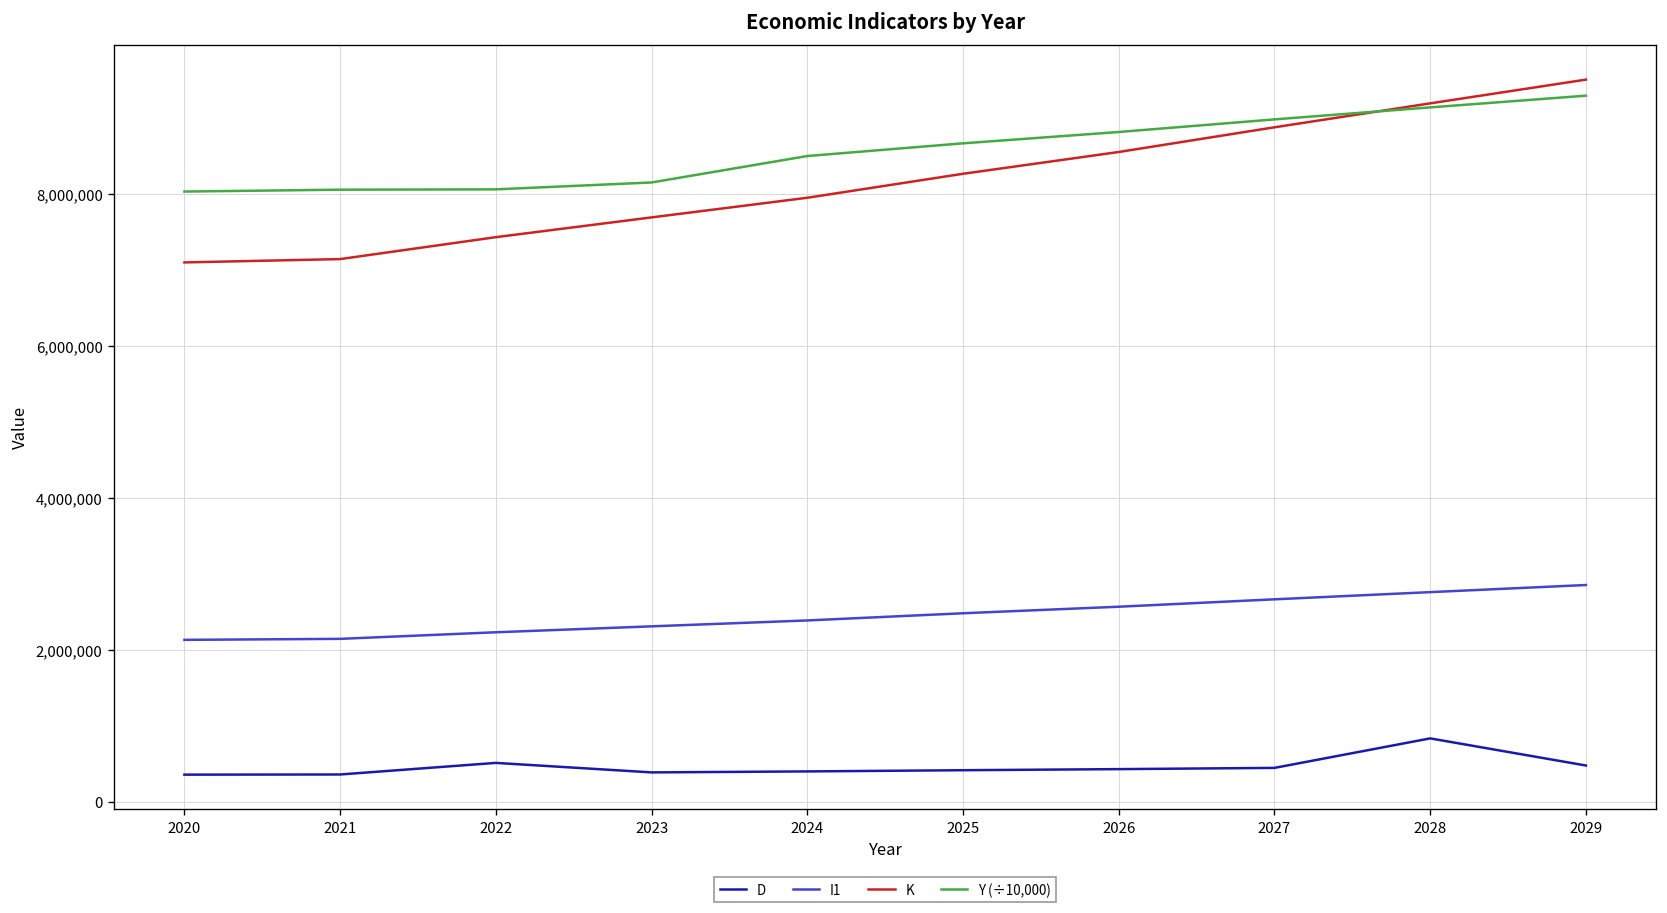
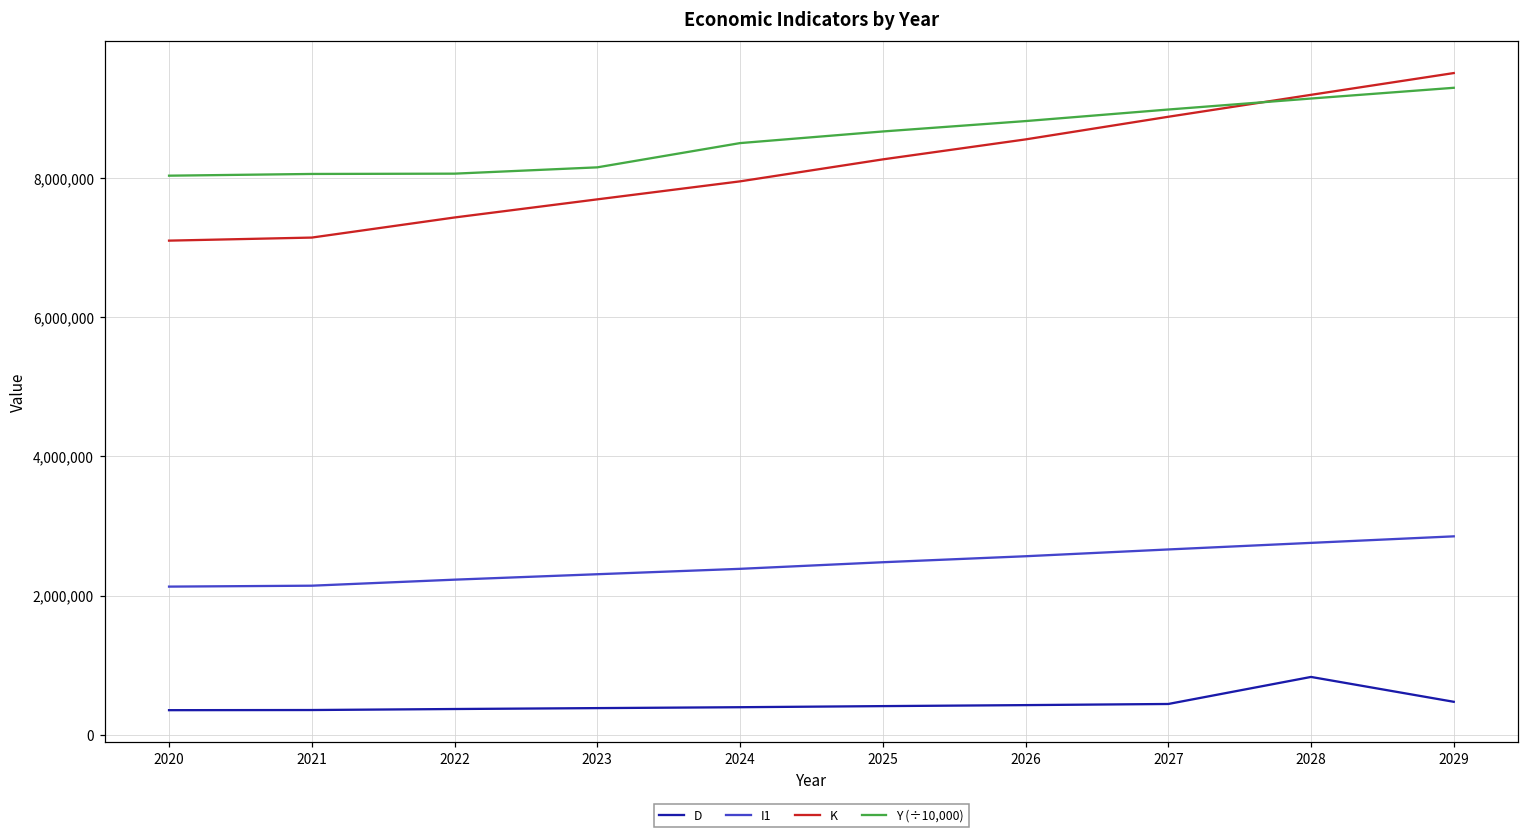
D, 2022: 500,000 -> 400,000
